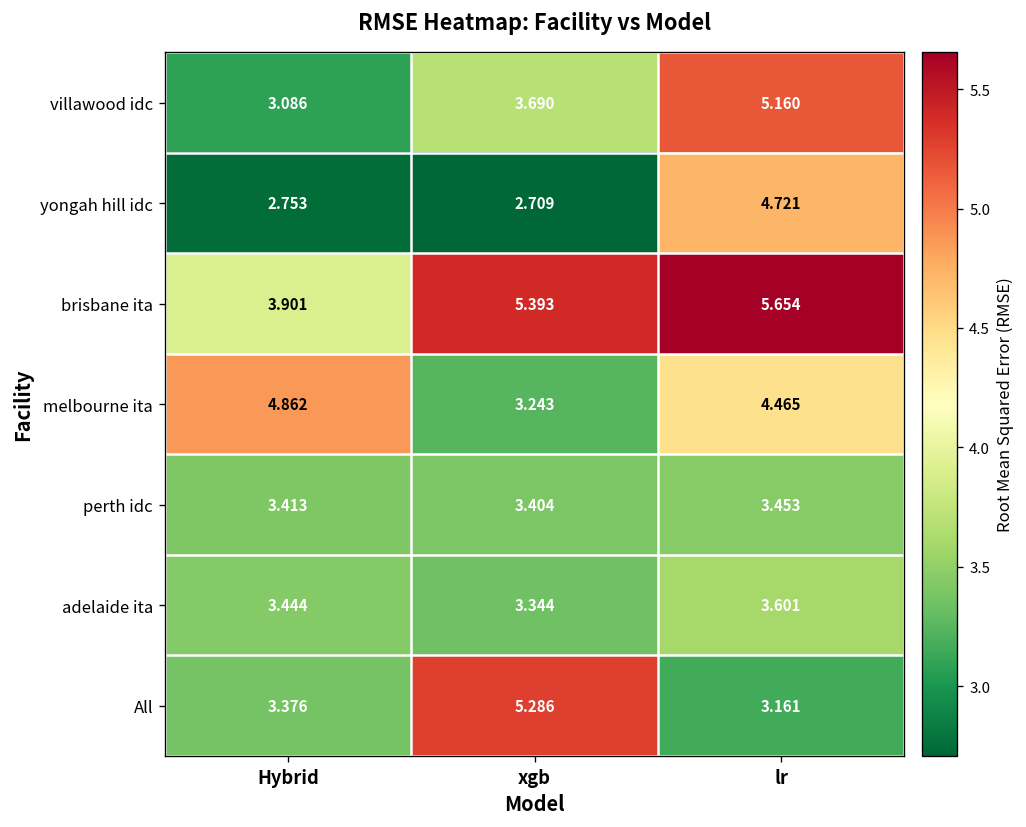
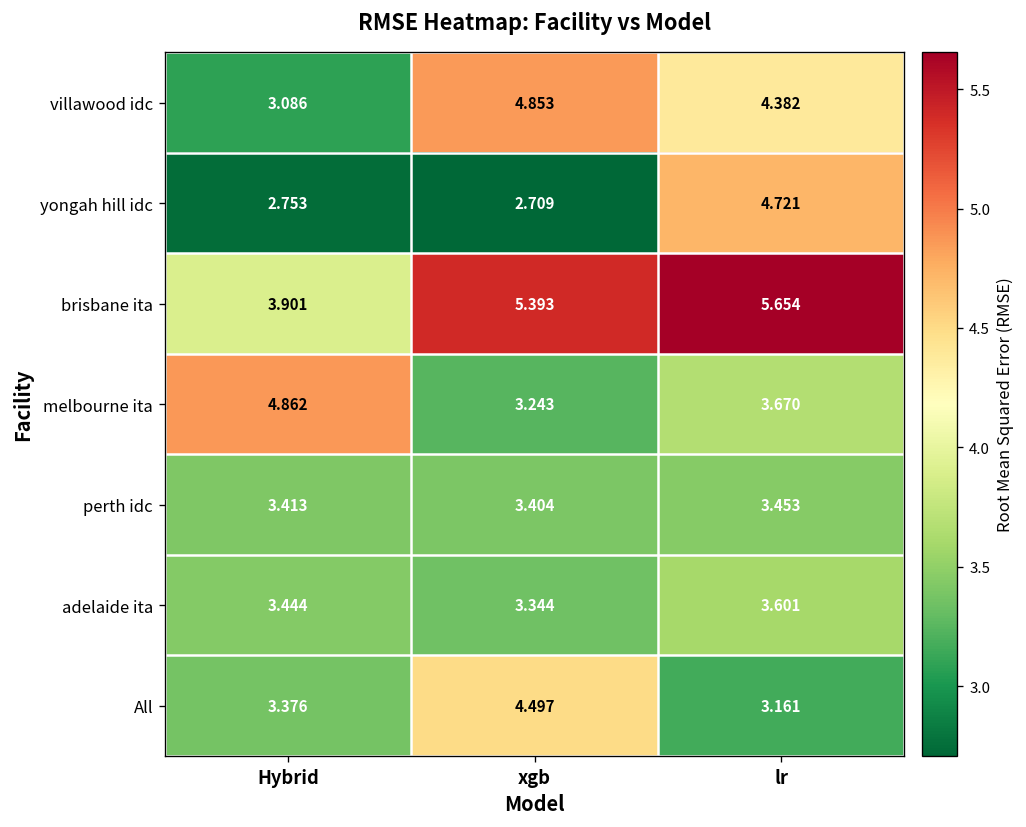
villawood idc, xgb: 3.690 -> 4.853
villawood idc, lr: 5.160 -> 4.382
melbourne ita, lr: 4.465 -> 3.670
All, xgb: 5.286 -> 4.497
